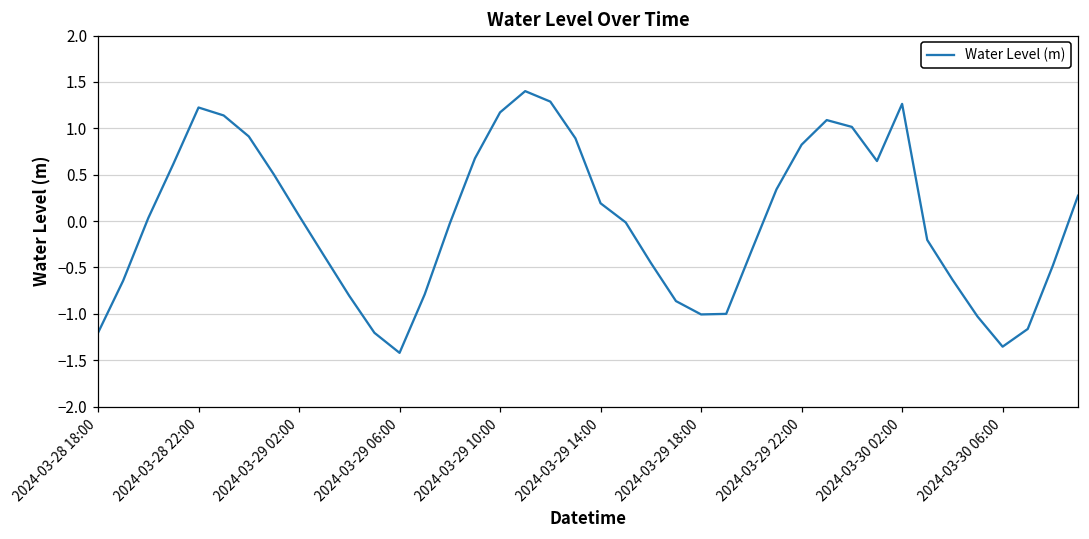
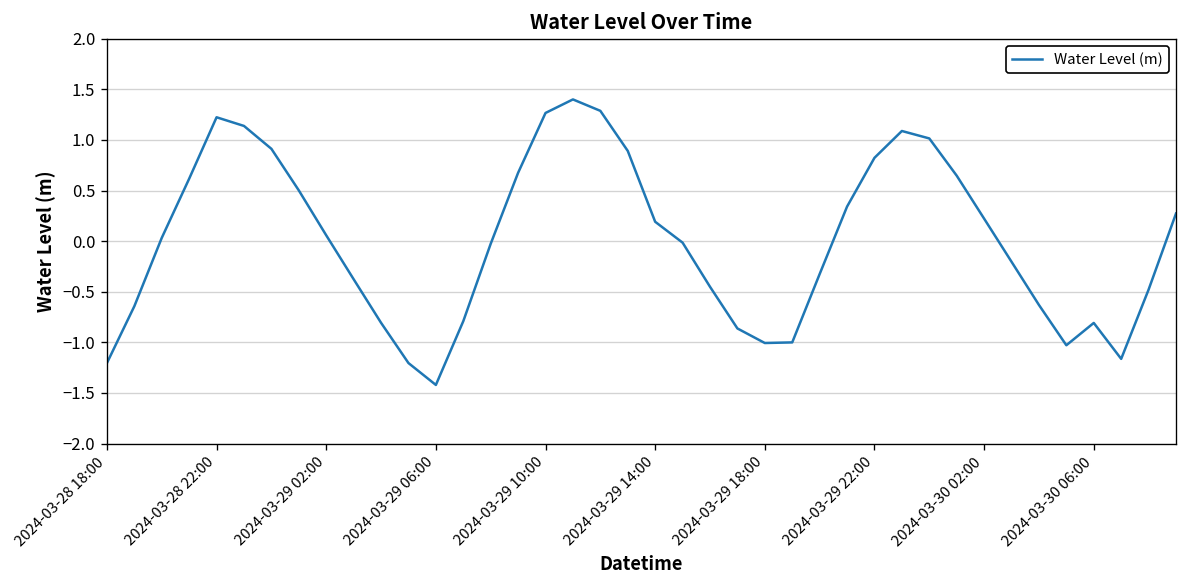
2024-03-29 10:00: 1.2 -> 1.3
2024-03-30 02:00: 1.3 -> 0.2
2024-03-30 06:00: -1.4 -> -0.8
